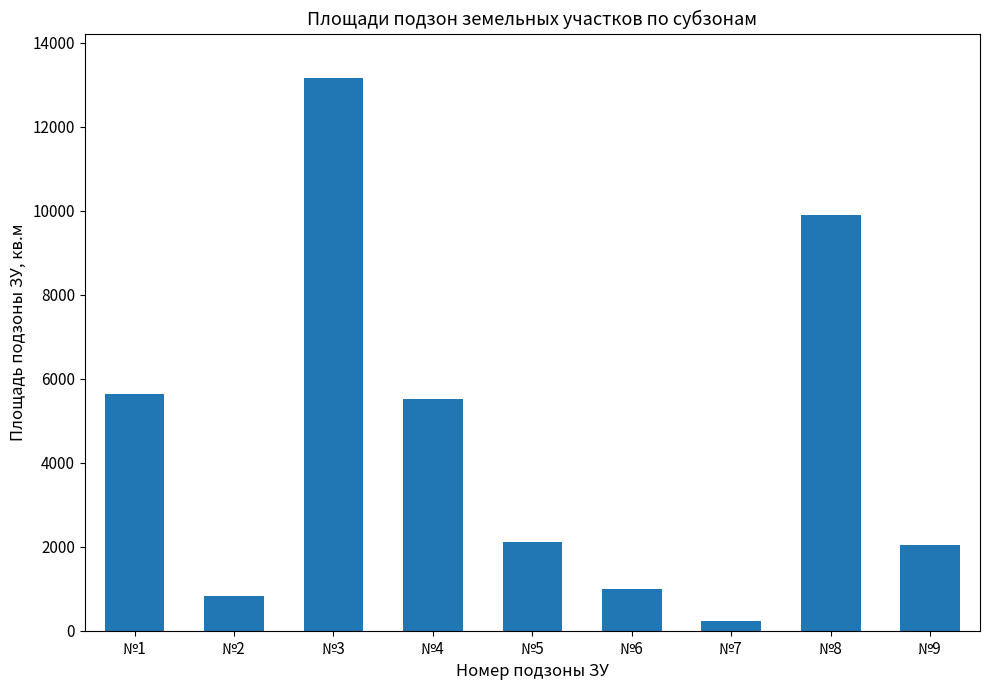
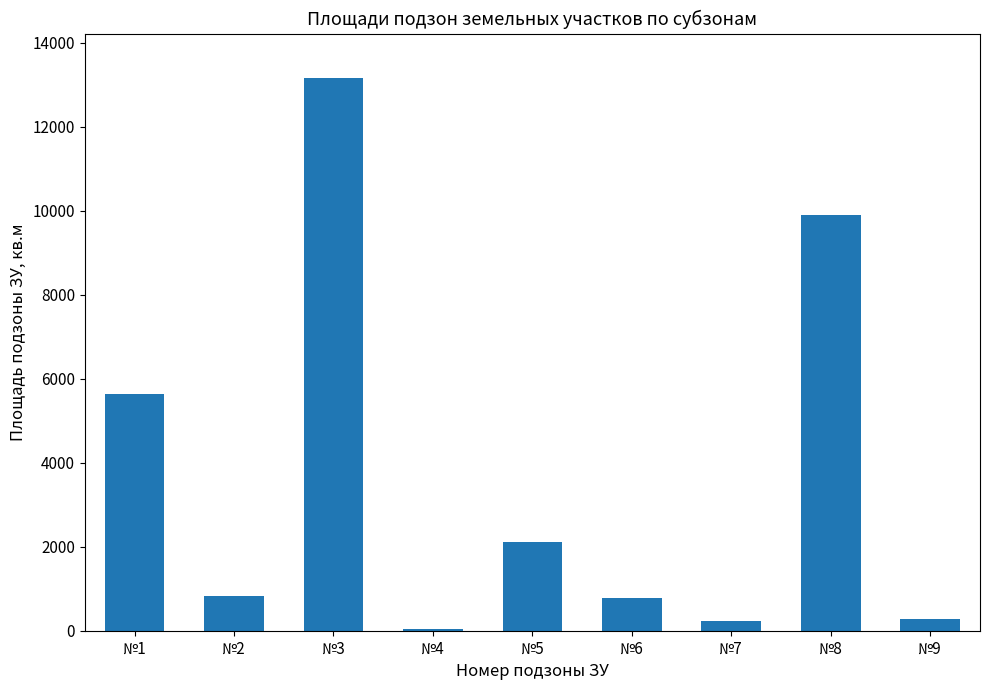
№4: 5500 -> 0
№6: 1000 -> 800
№9: 2000 -> 300
